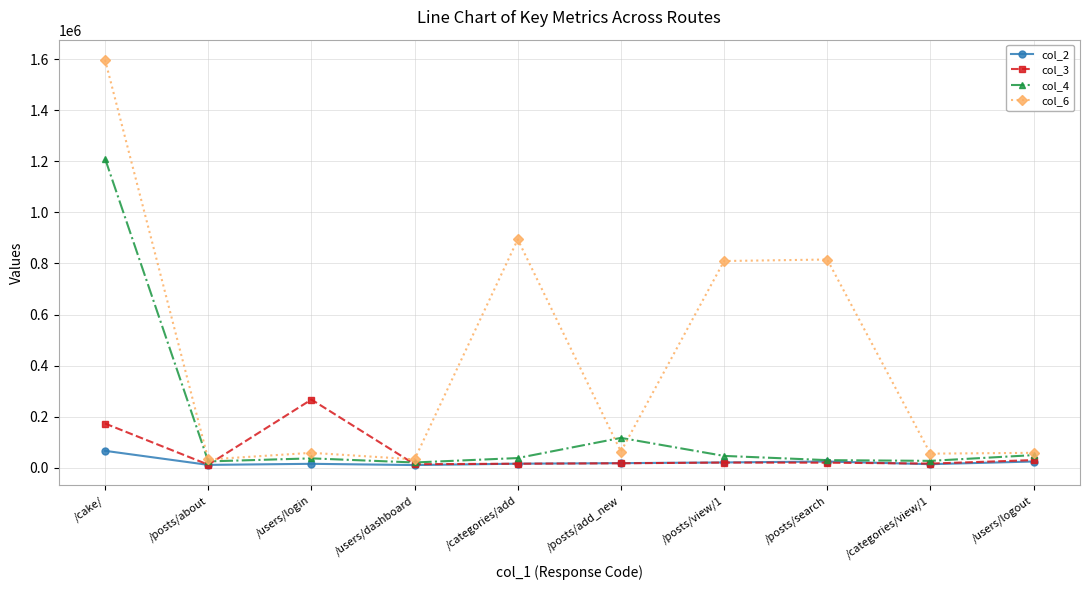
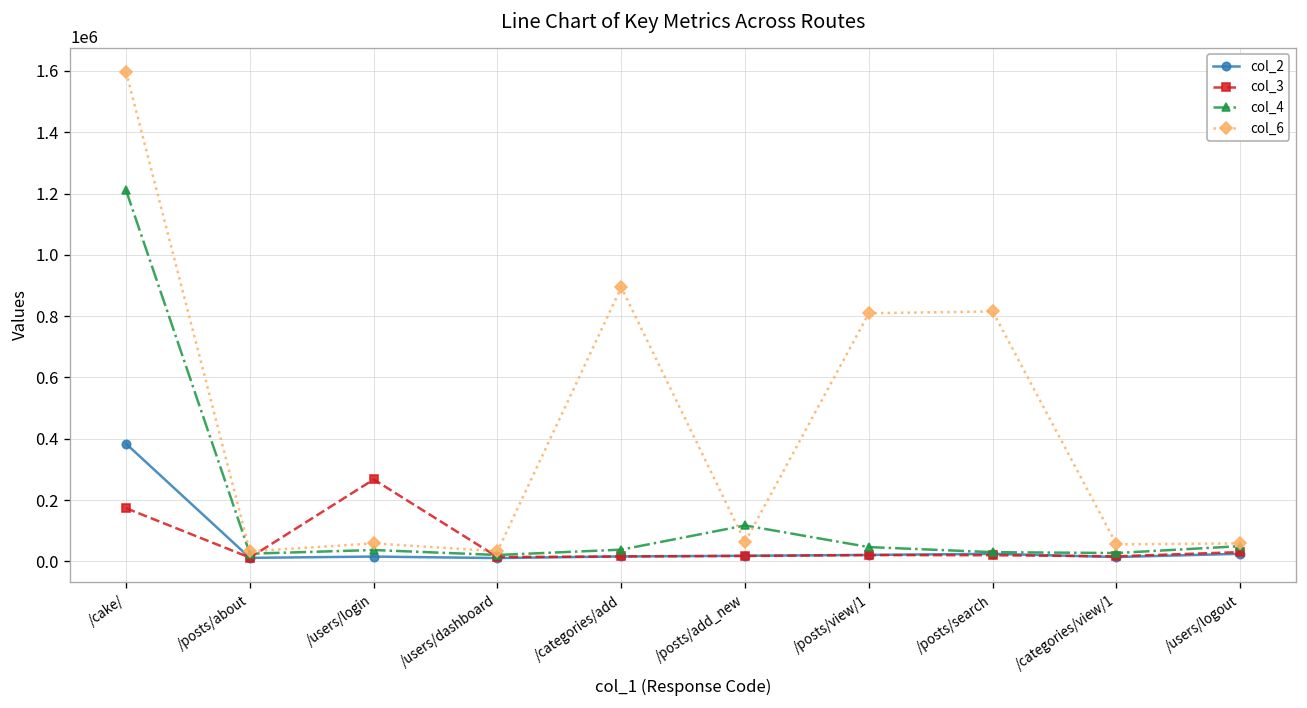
col_2, /cake/: 70000 -> 380000
